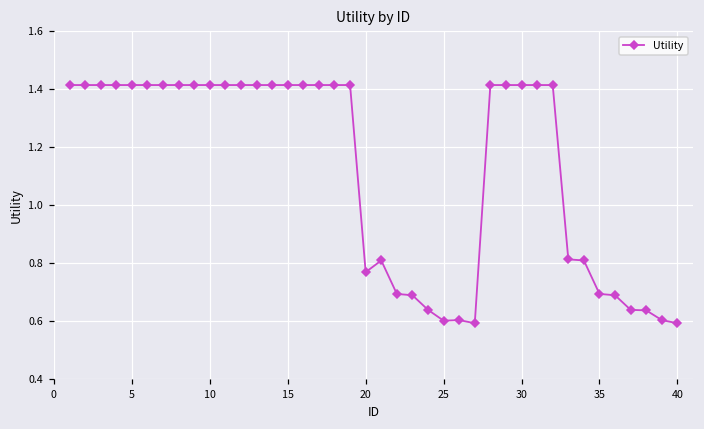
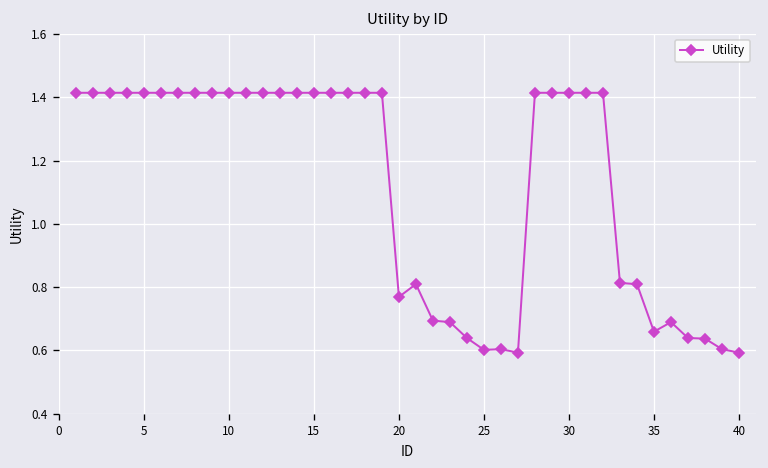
35: 0.69 -> 0.66
